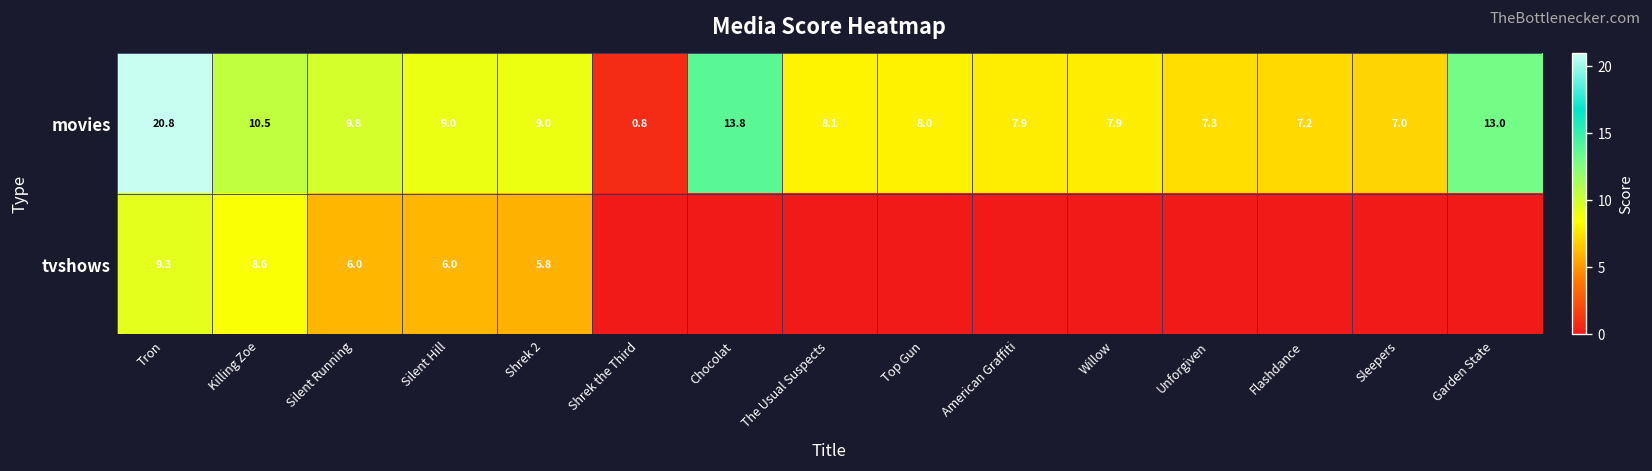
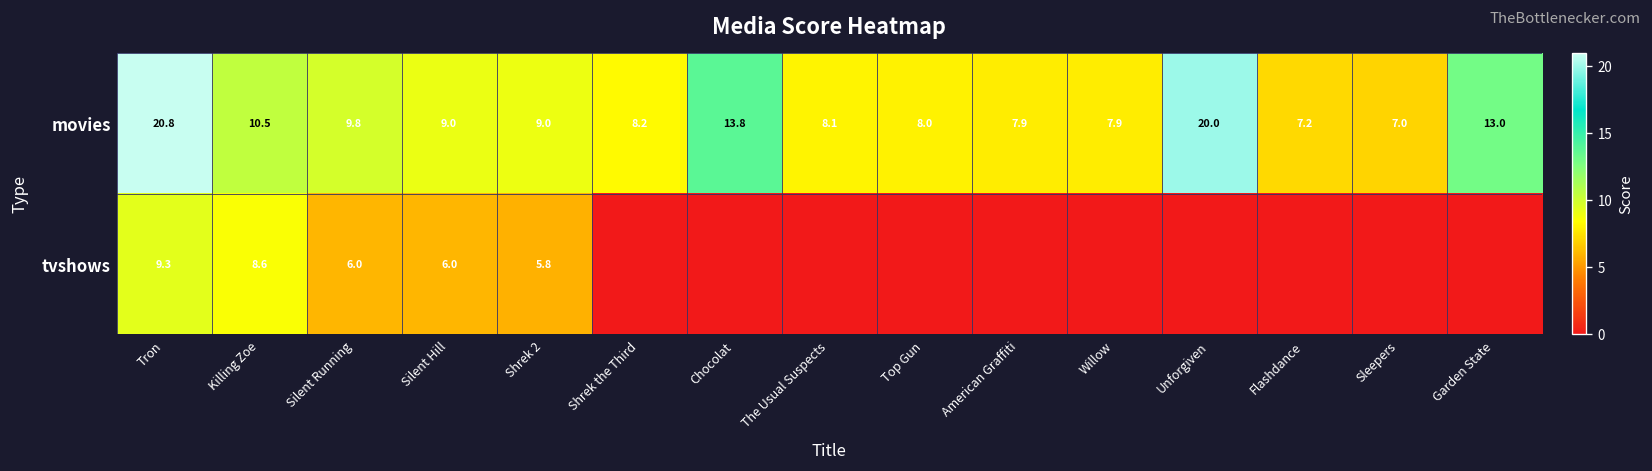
movies, Shrek the Third: 0.8 -> 8.2
movies, Unforgiven: 7.3 -> 20.0
